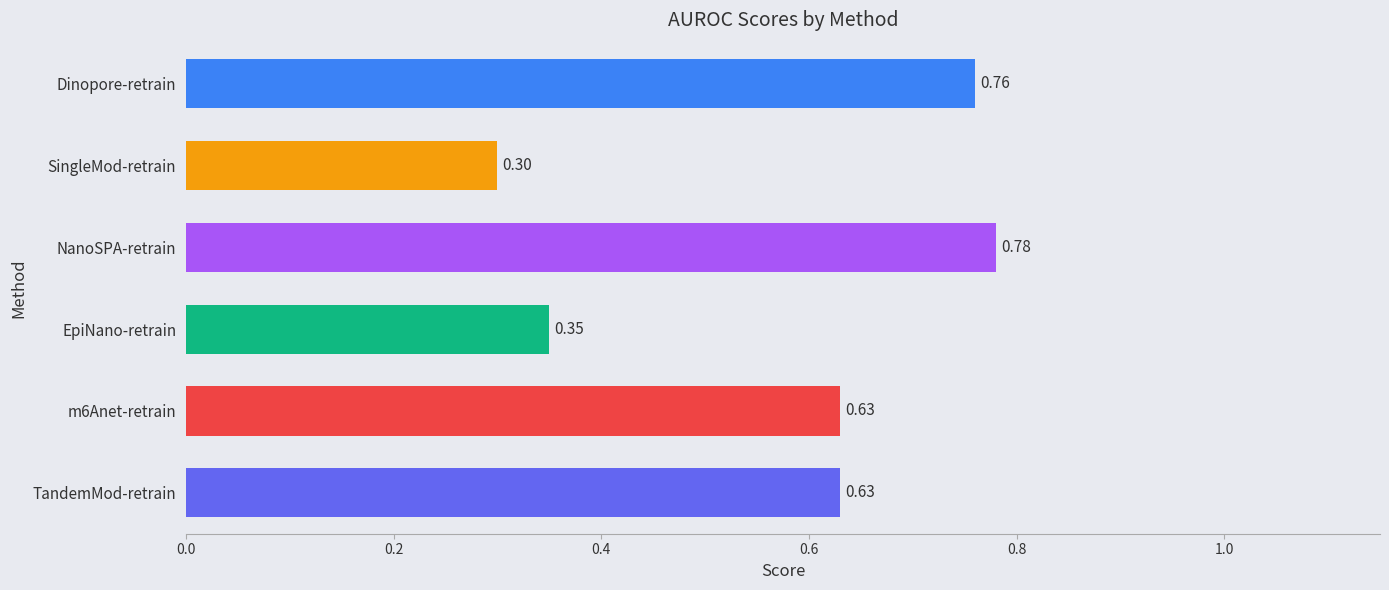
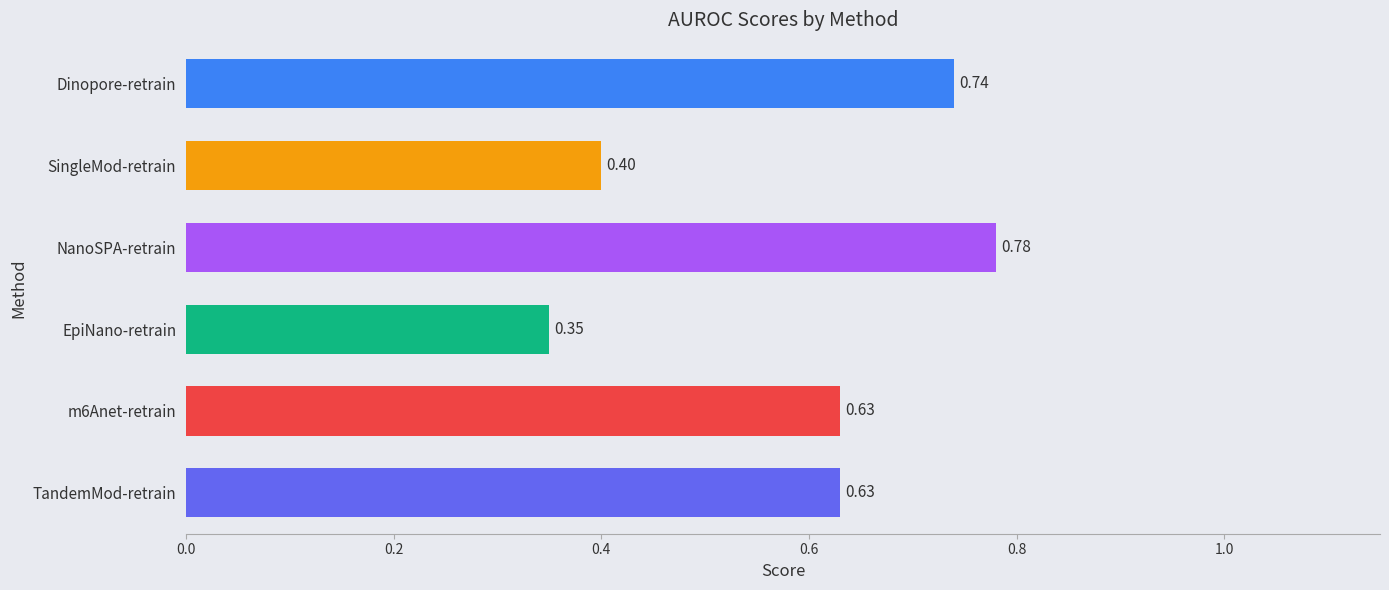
Dinopore-retrain: 0.76 -> 0.74
SingleMod-retrain: 0.30 -> 0.40
